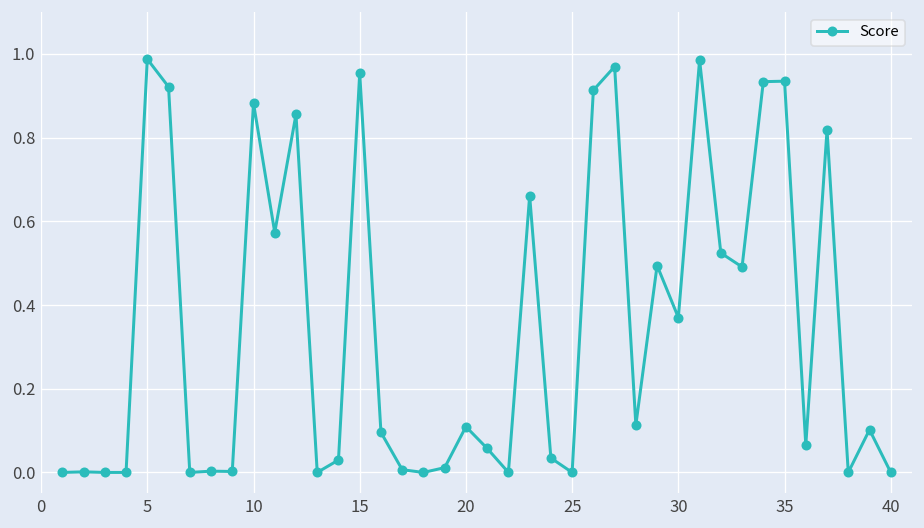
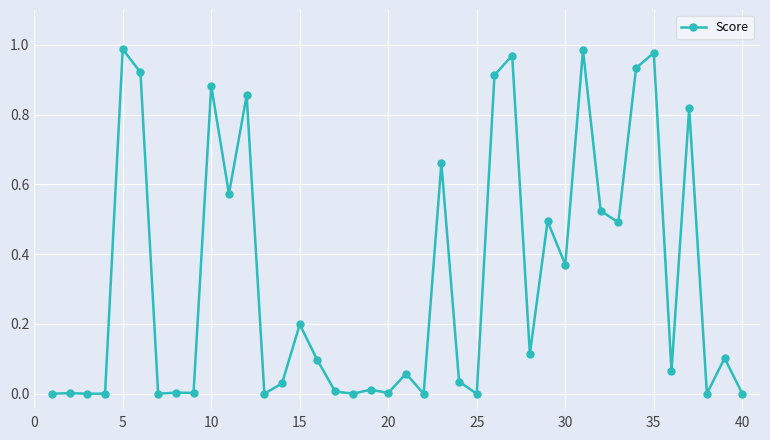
15: 0.95 -> 0.20
20: 0.11 -> 0.00
35: 0.93 -> 0.98
